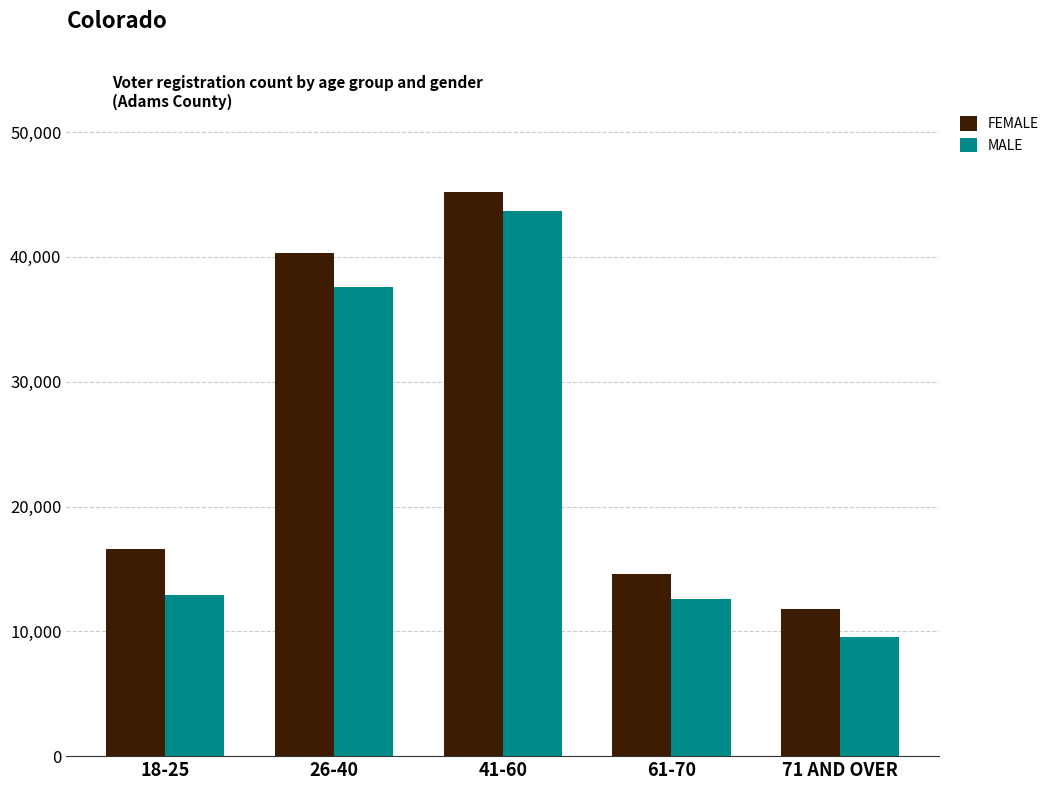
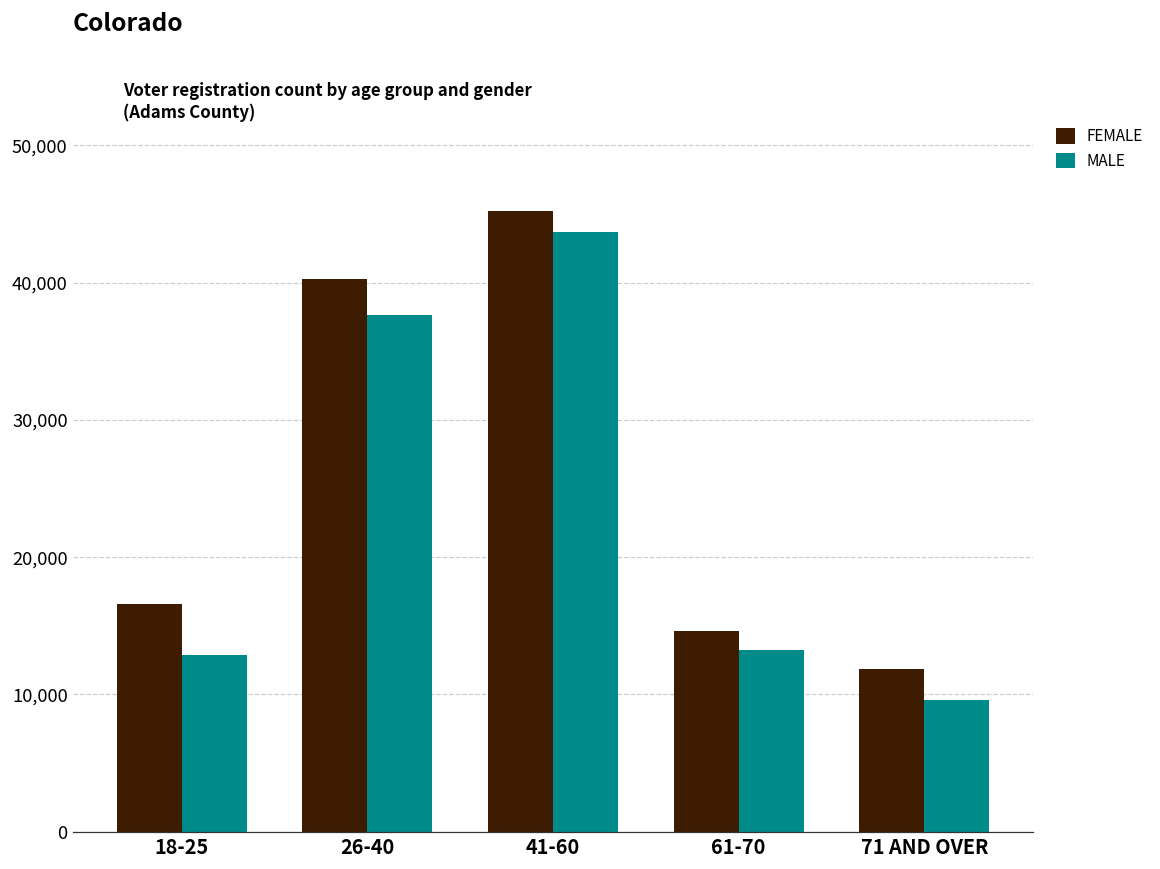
MALE, 61-70: 12,600 -> 13,300
